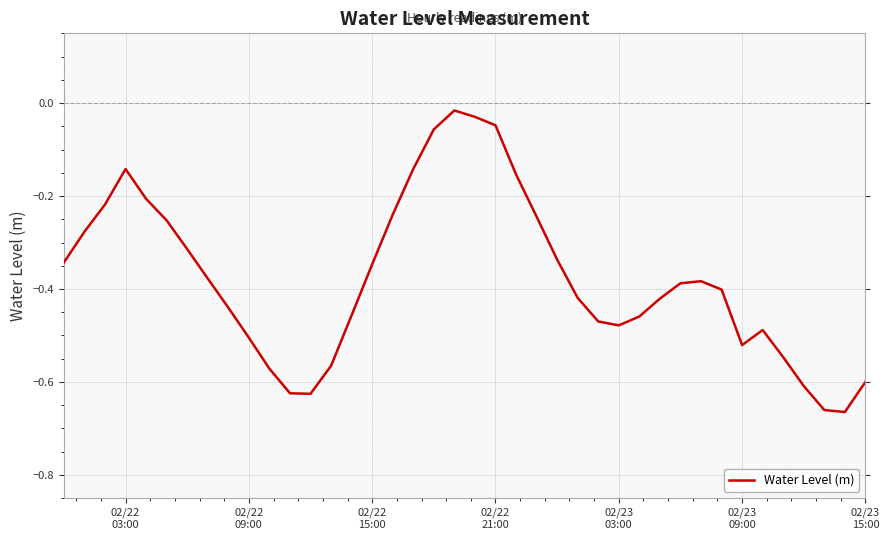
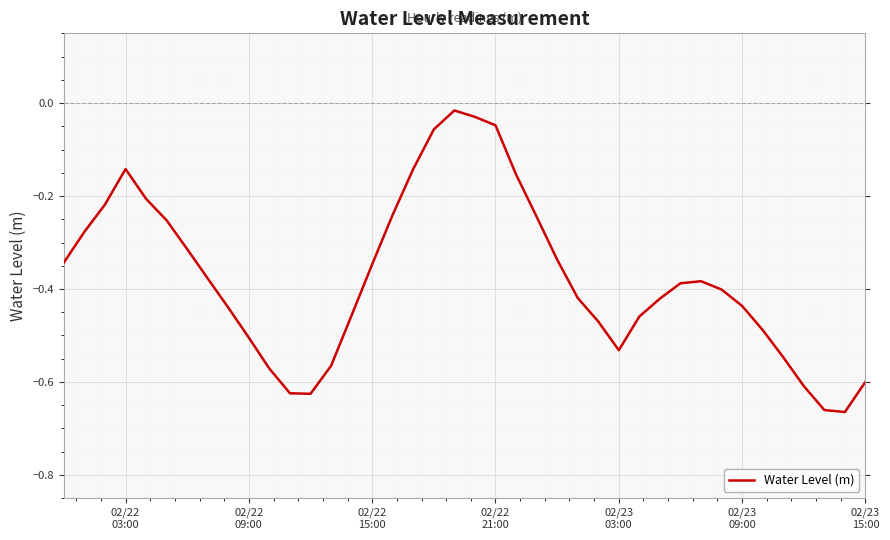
02/23 03:00: -0.48 -> -0.53
02/23 09:00: -0.52 -> -0.44
